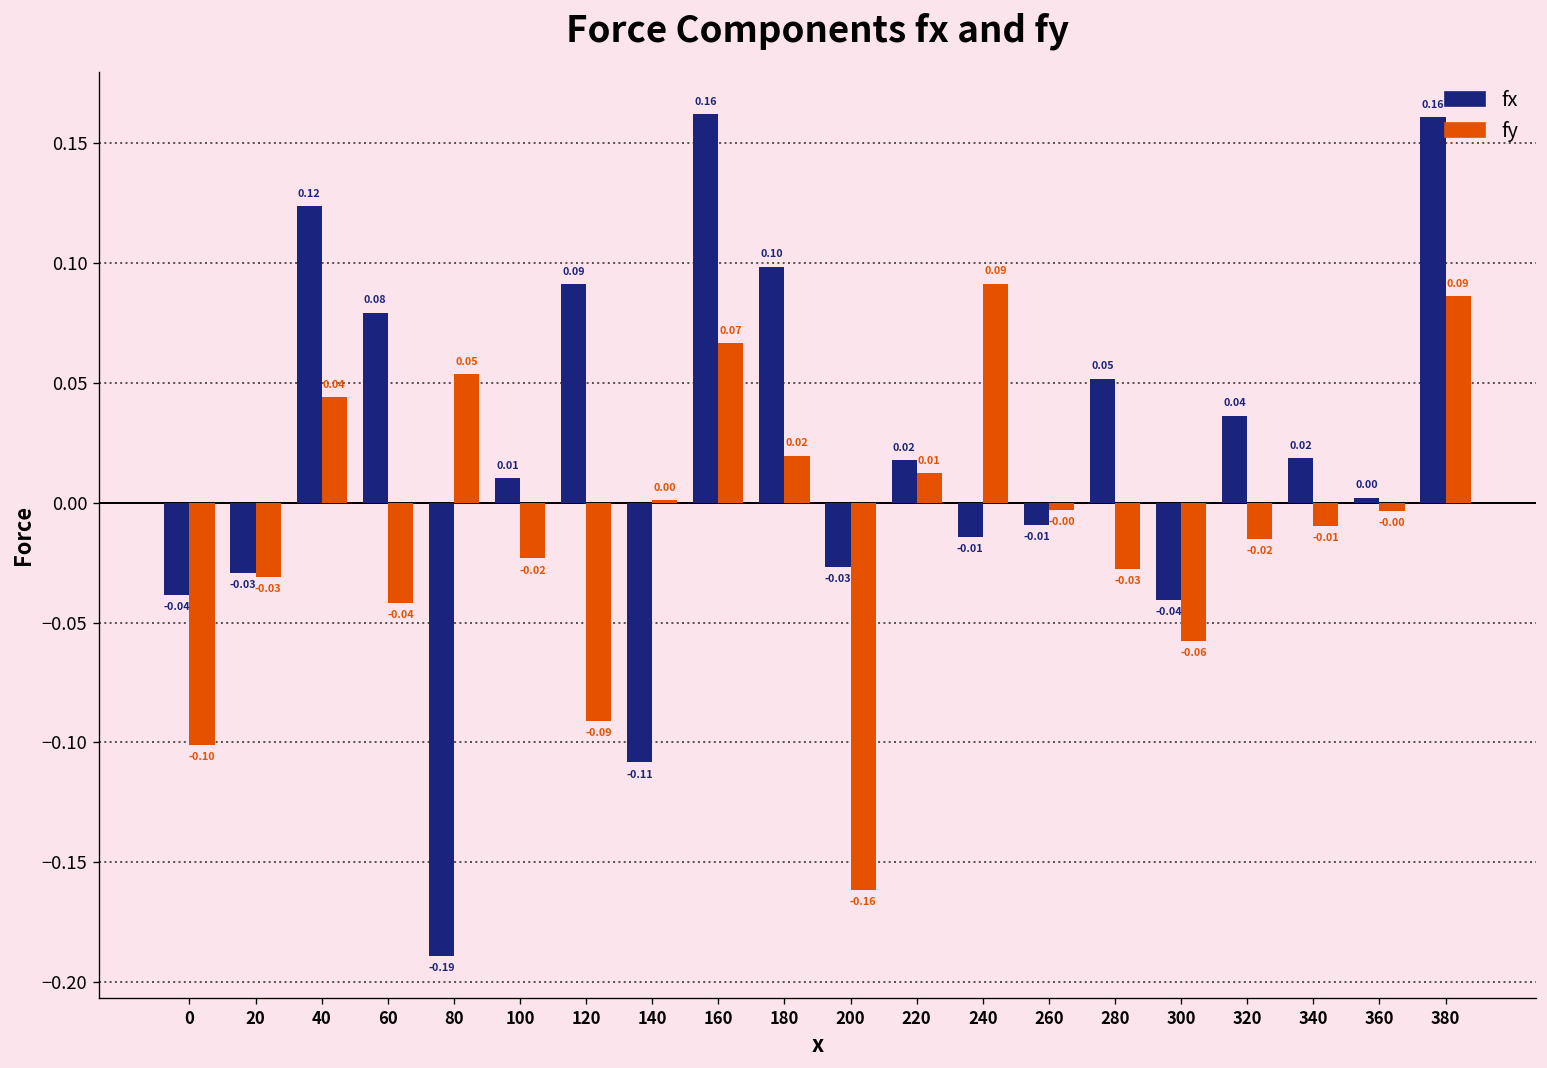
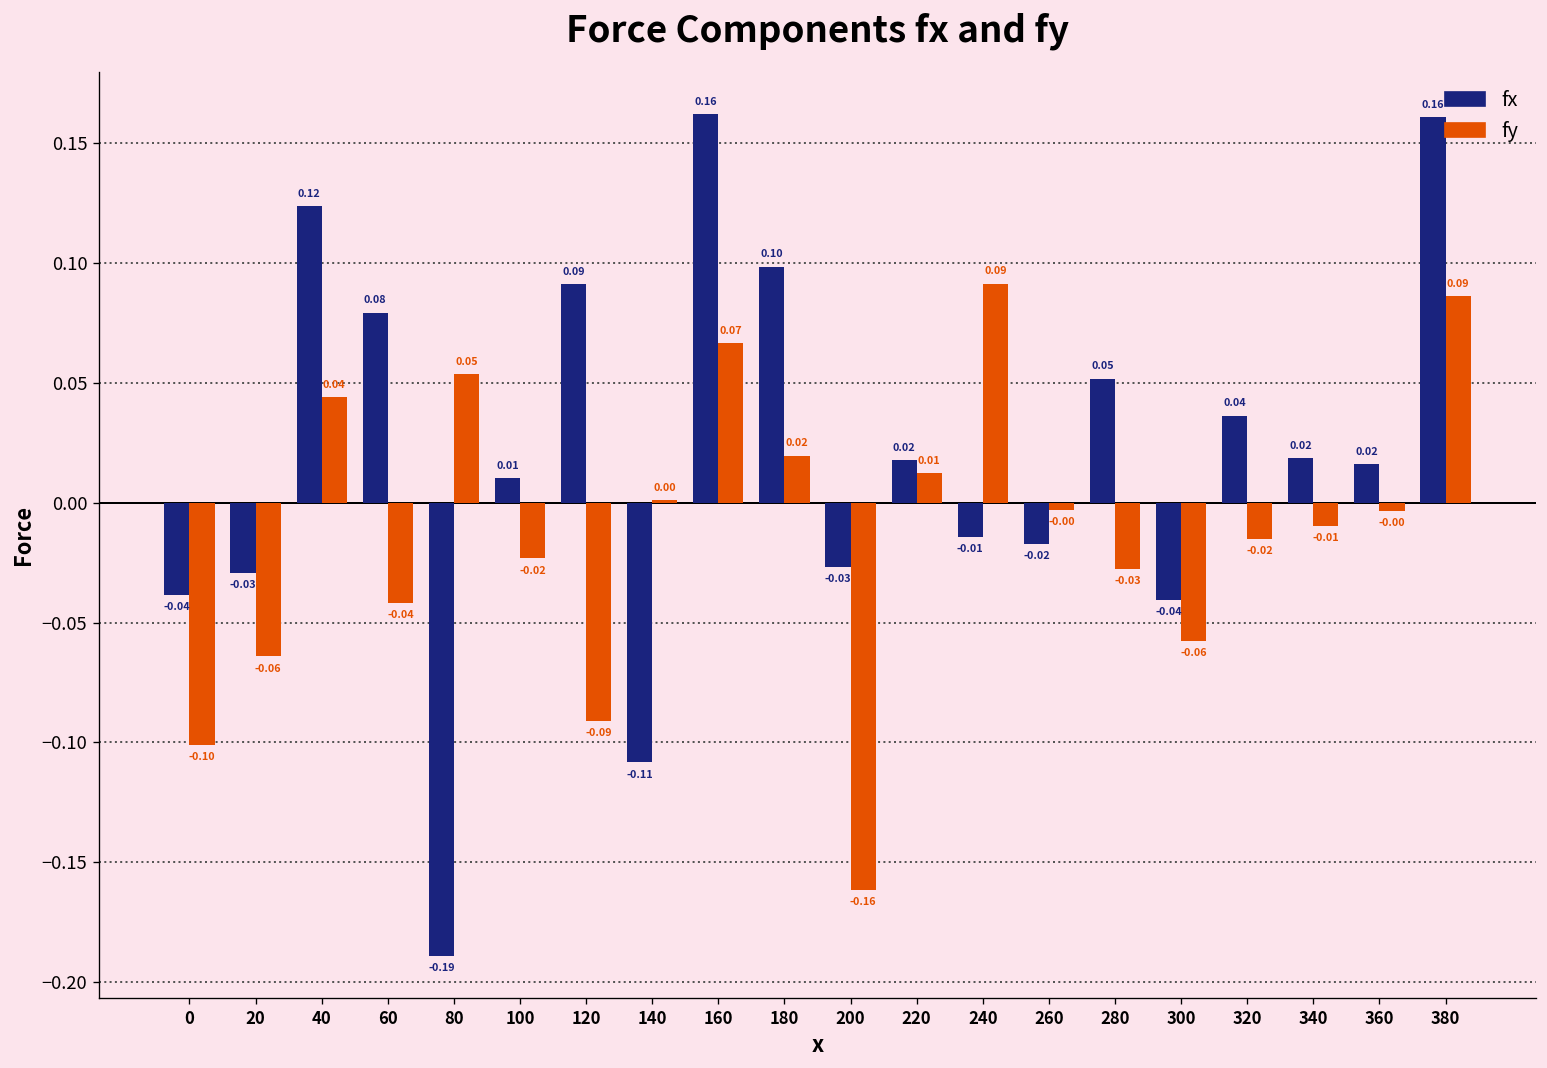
fy, 20: -0.03 -> -0.06
fx, 260: -0.01 -> -0.02
fx, 360: 0.00 -> 0.02
